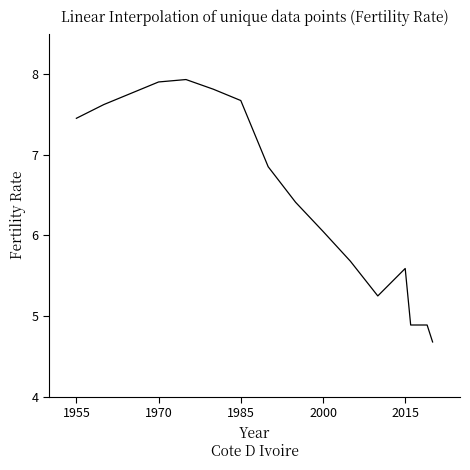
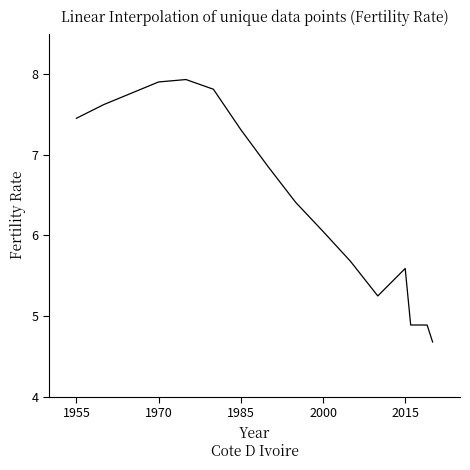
1985: 7.7 -> 7.3
